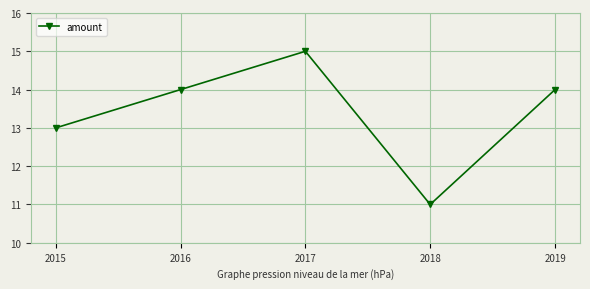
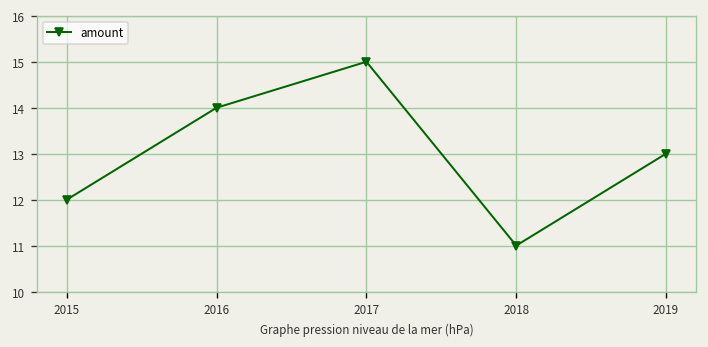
2015: 13 -> 12
2019: 14 -> 13
